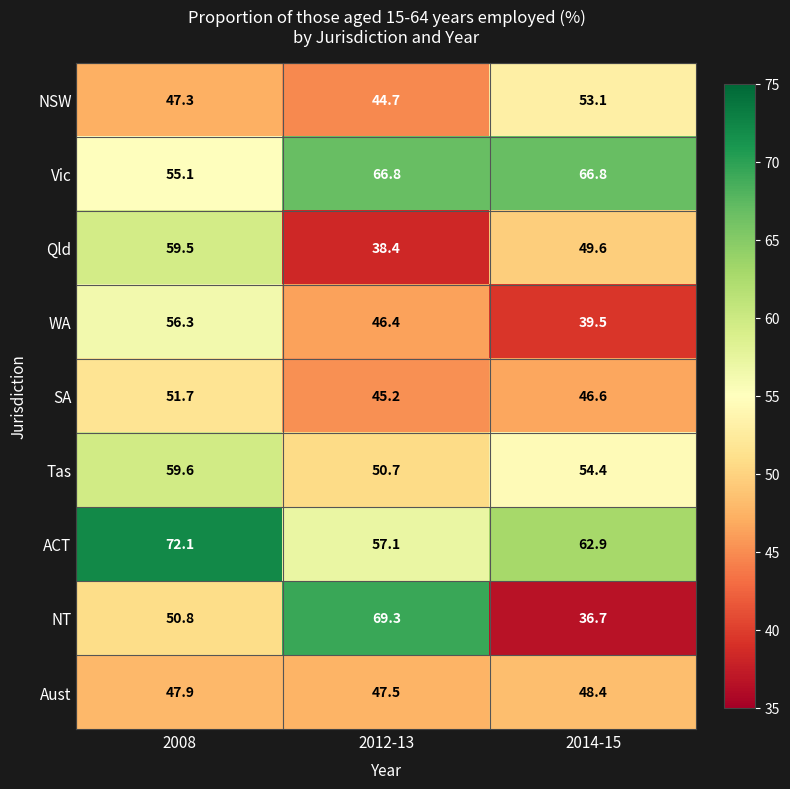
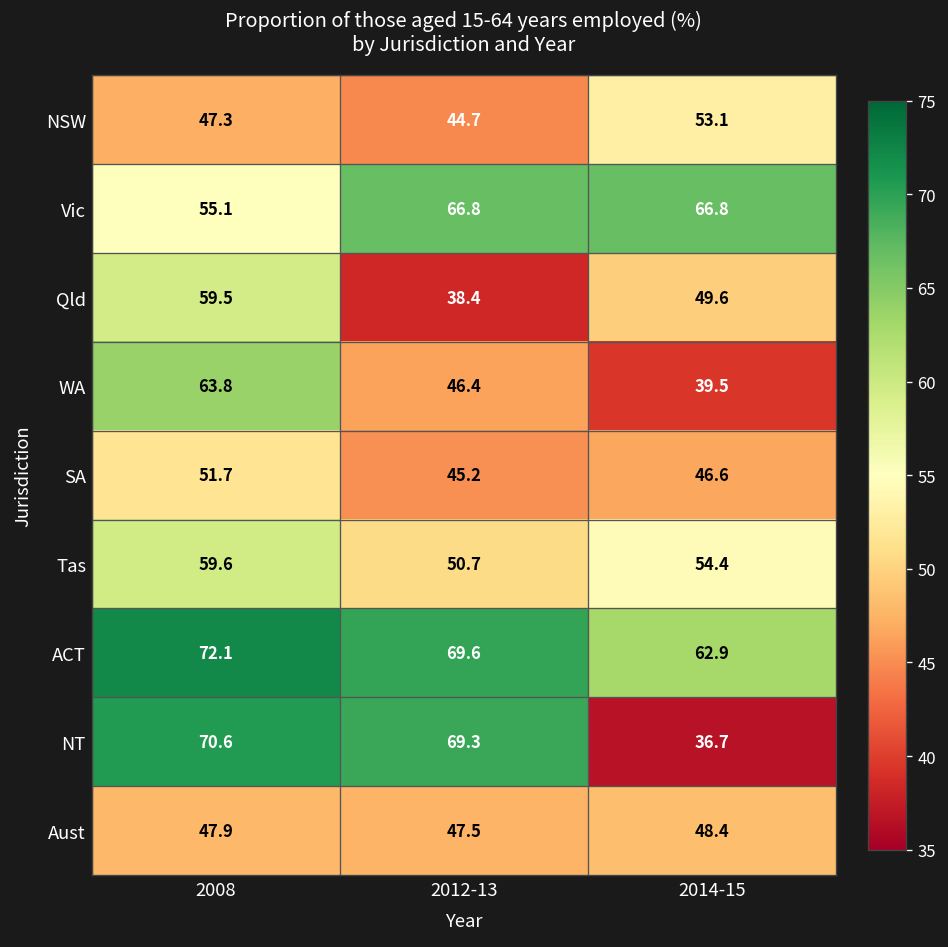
WA, 2008: 56.3 -> 63.8
ACT, 2012-13: 57.1 -> 69.6
NT, 2008: 50.8 -> 70.6
